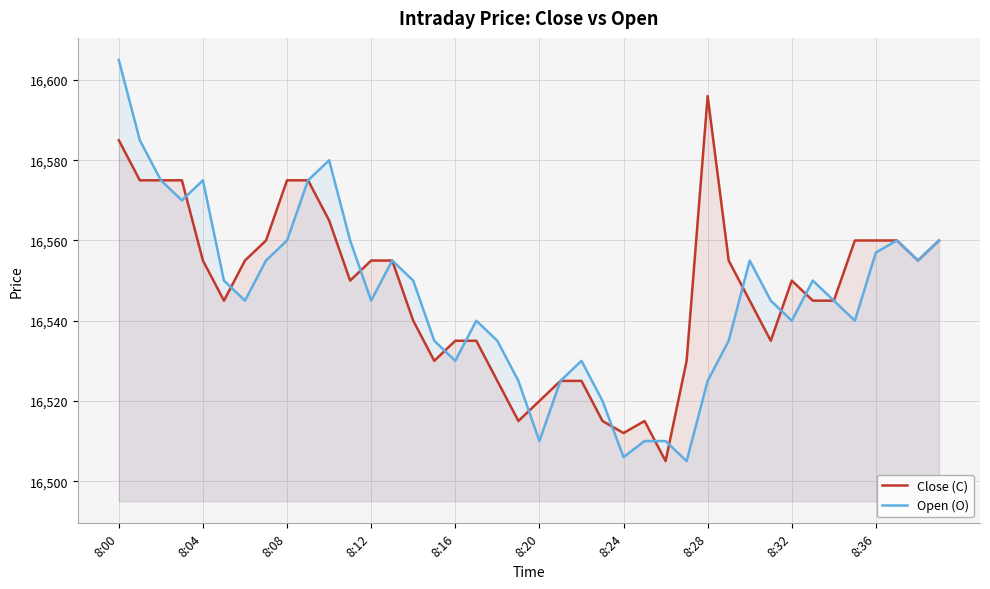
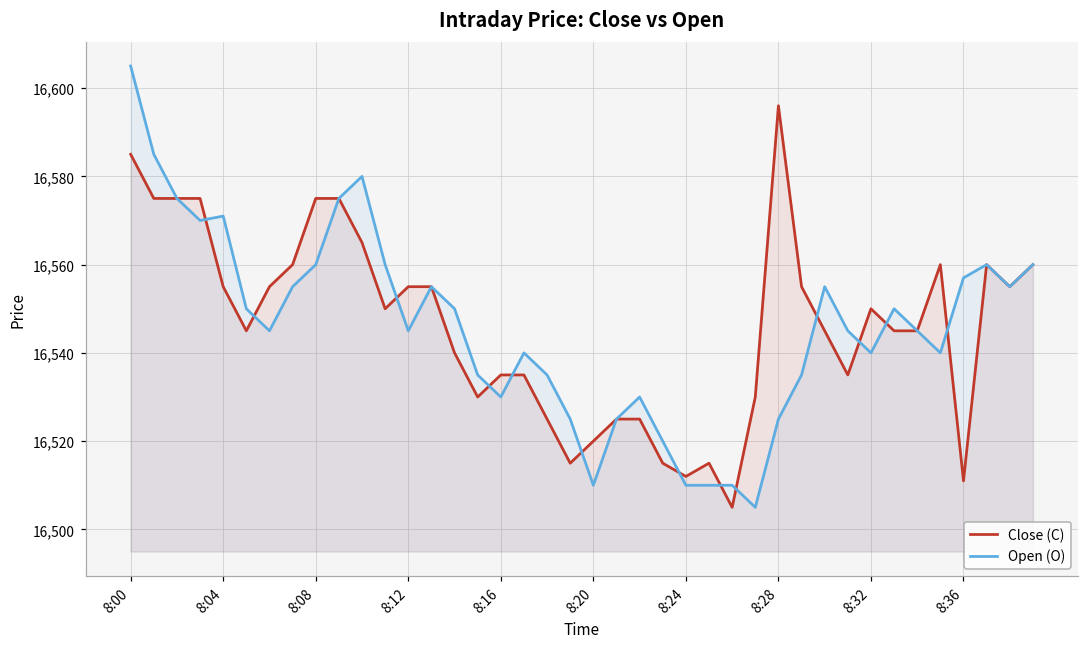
Open (O), 8:04: 16,575 -> 16,571
Open (O), 8:24: 16,506 -> 16,510
Close (C), 8:36: 16,560 -> 16,511
